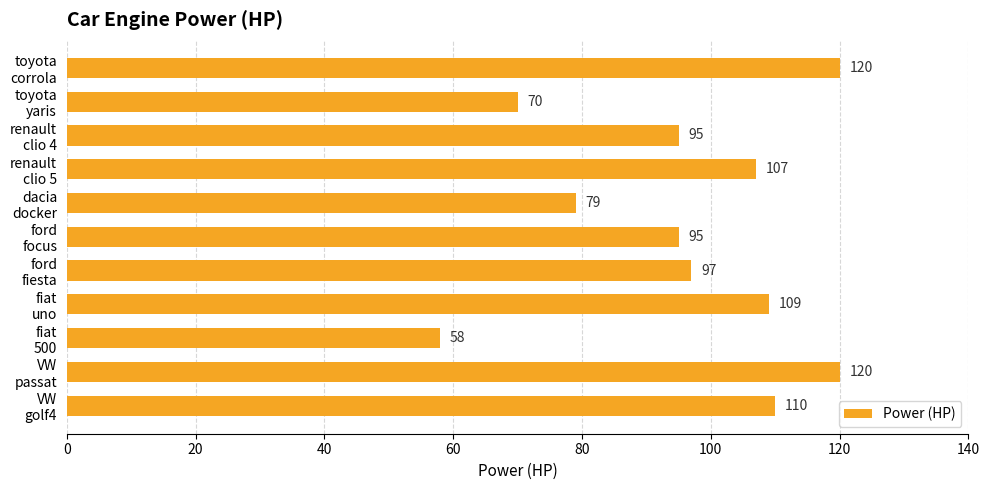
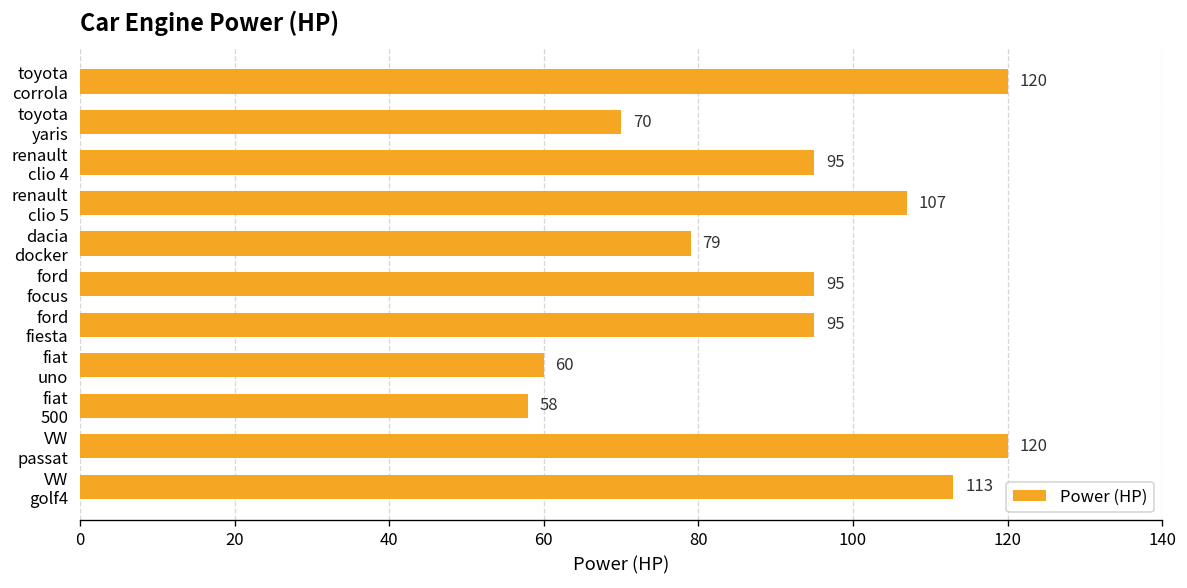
ford fiesta: 97 -> 95
fiat uno: 109 -> 60
VW golf4: 110 -> 113
